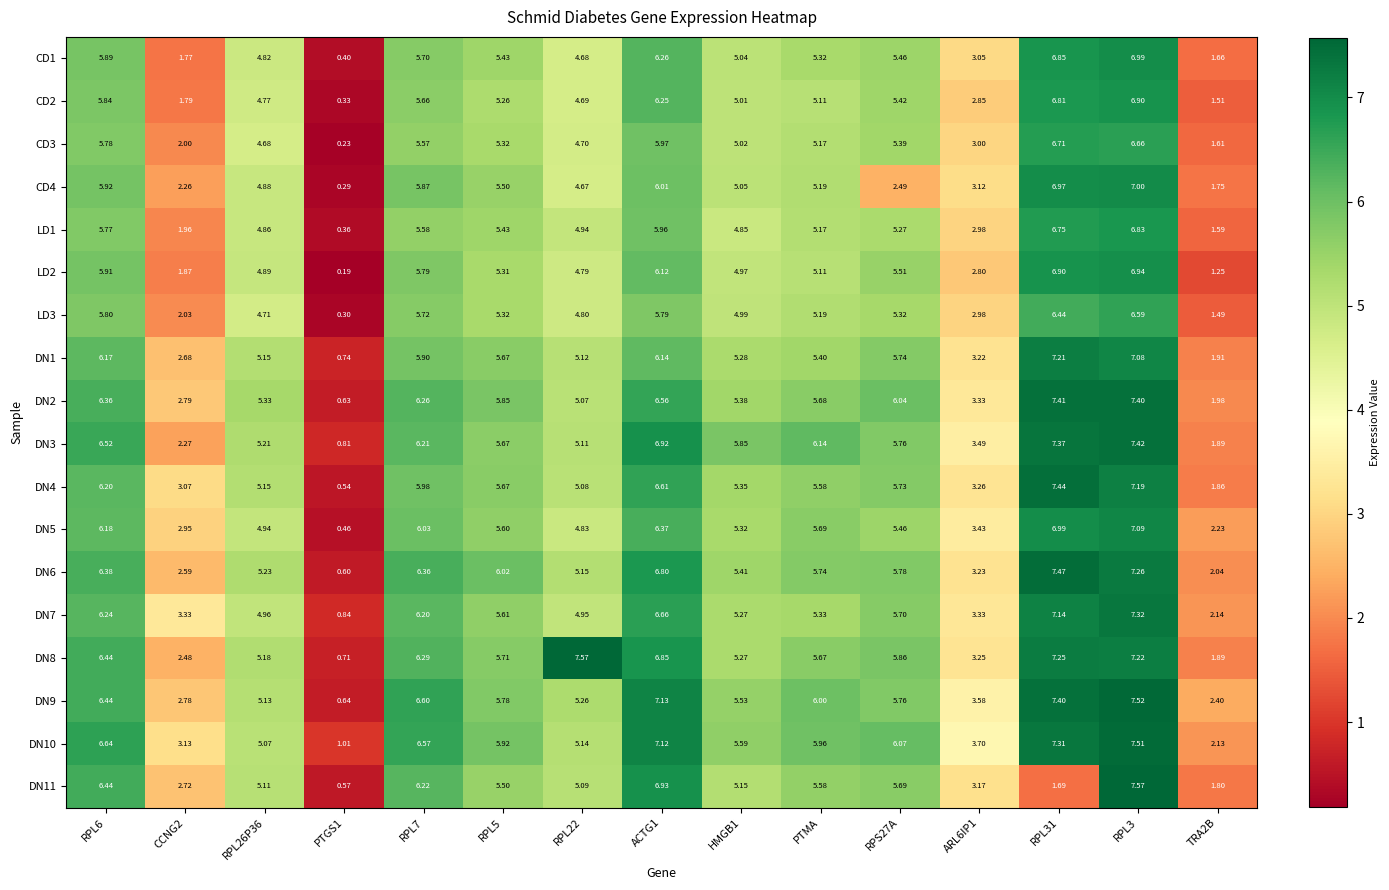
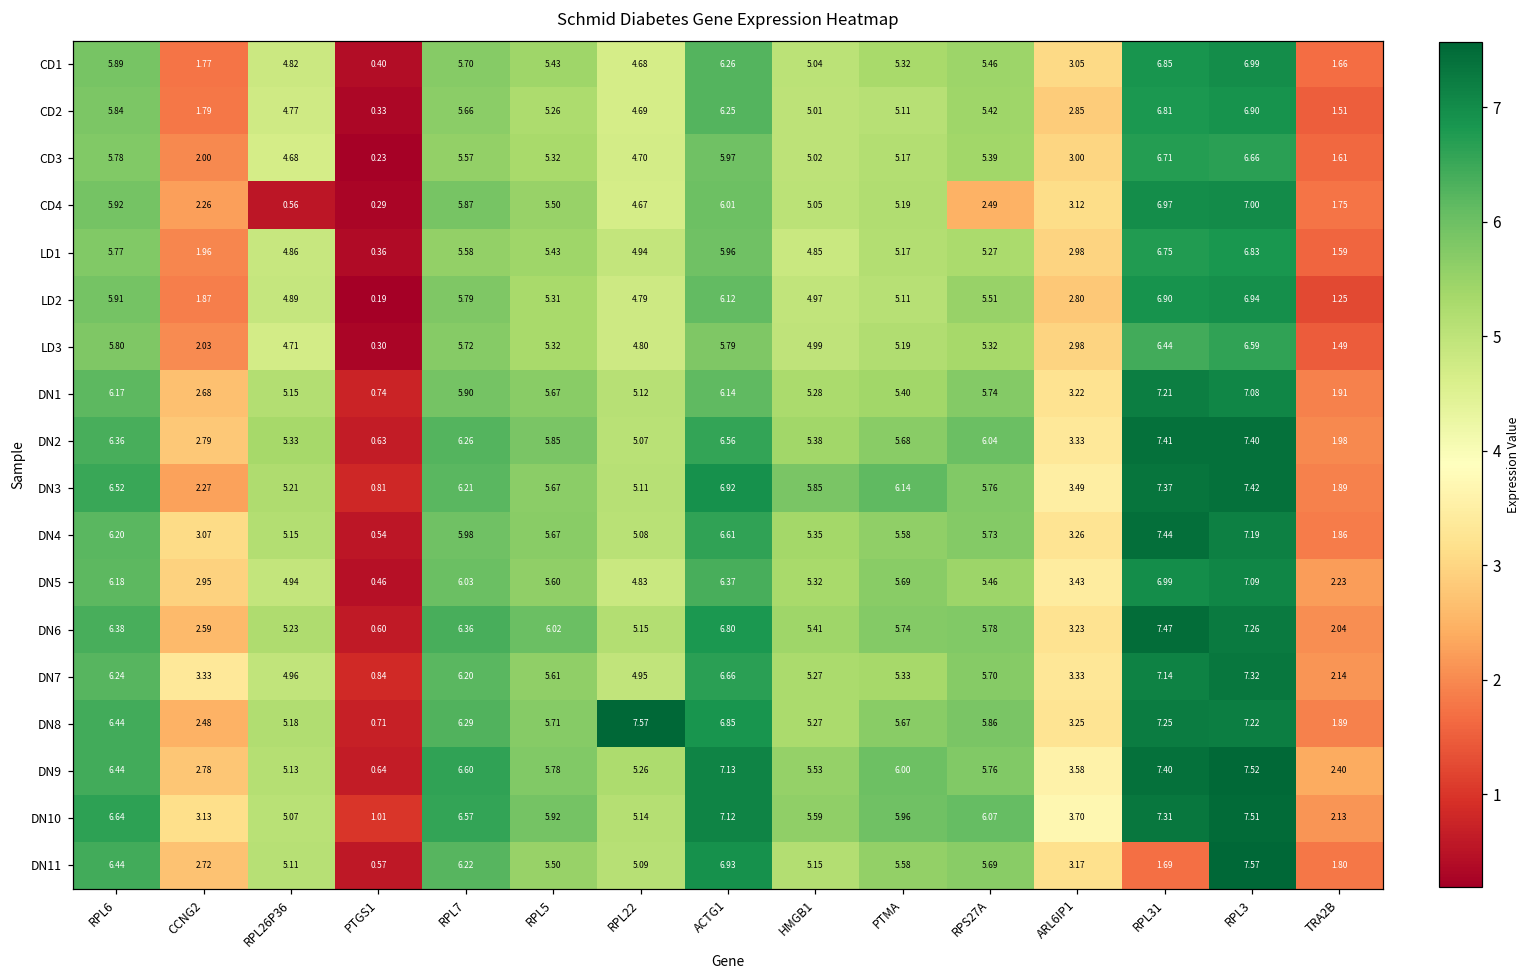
CD4, RPL26P36: 4.88 -> 0.56
